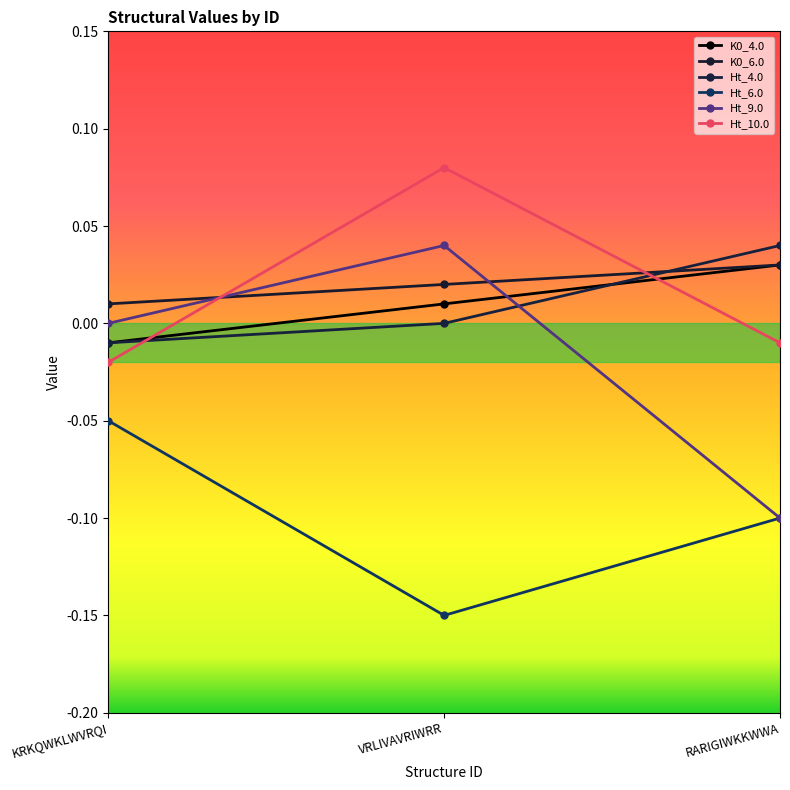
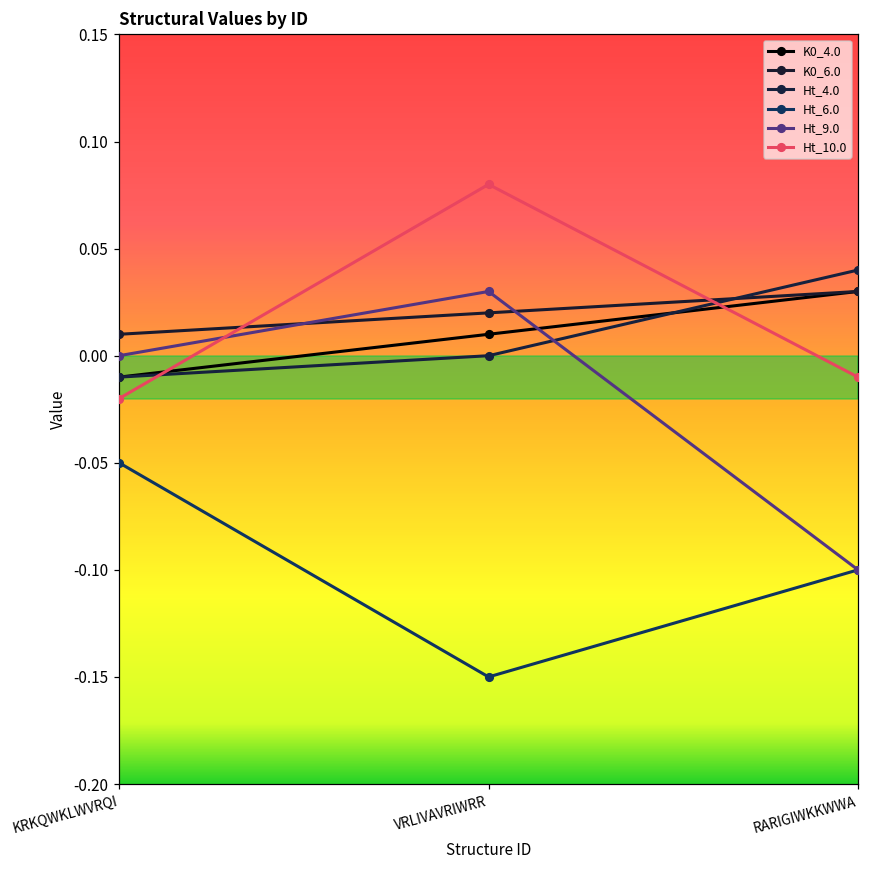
Ht_9.0, VRLIVAVRIWRR: 0.04 -> 0.03
